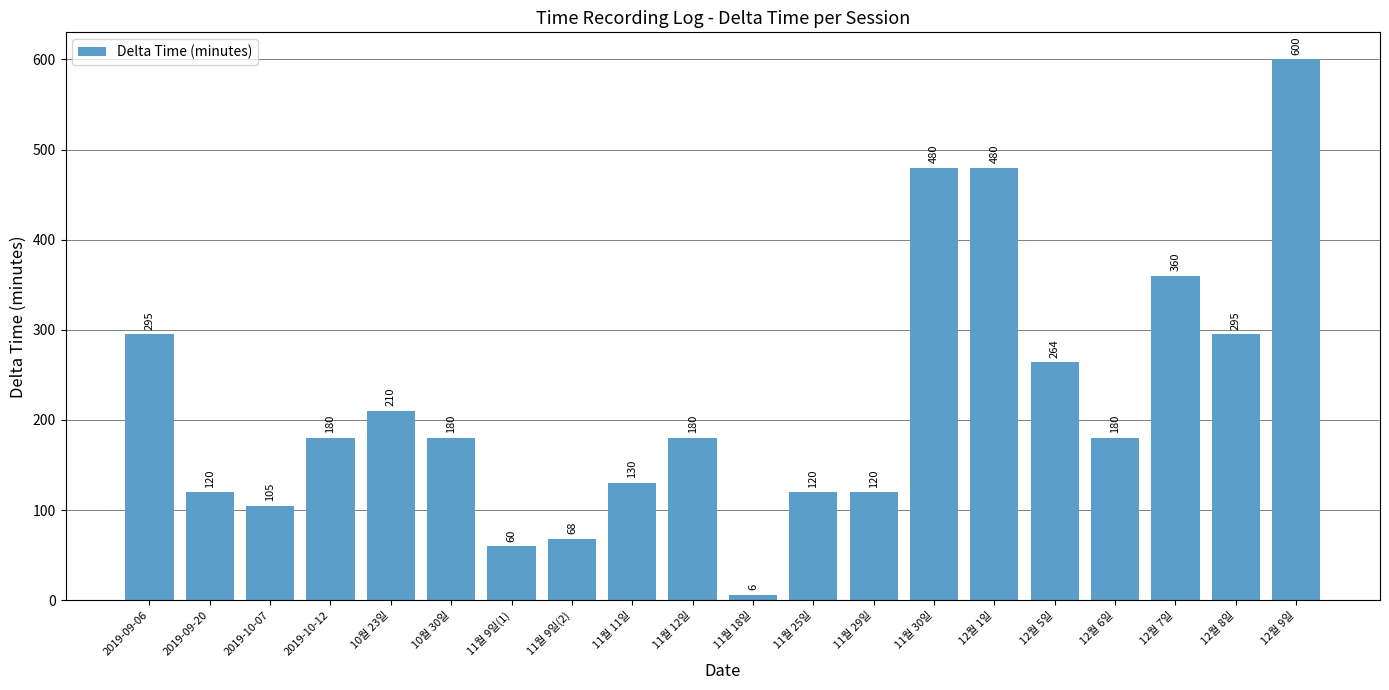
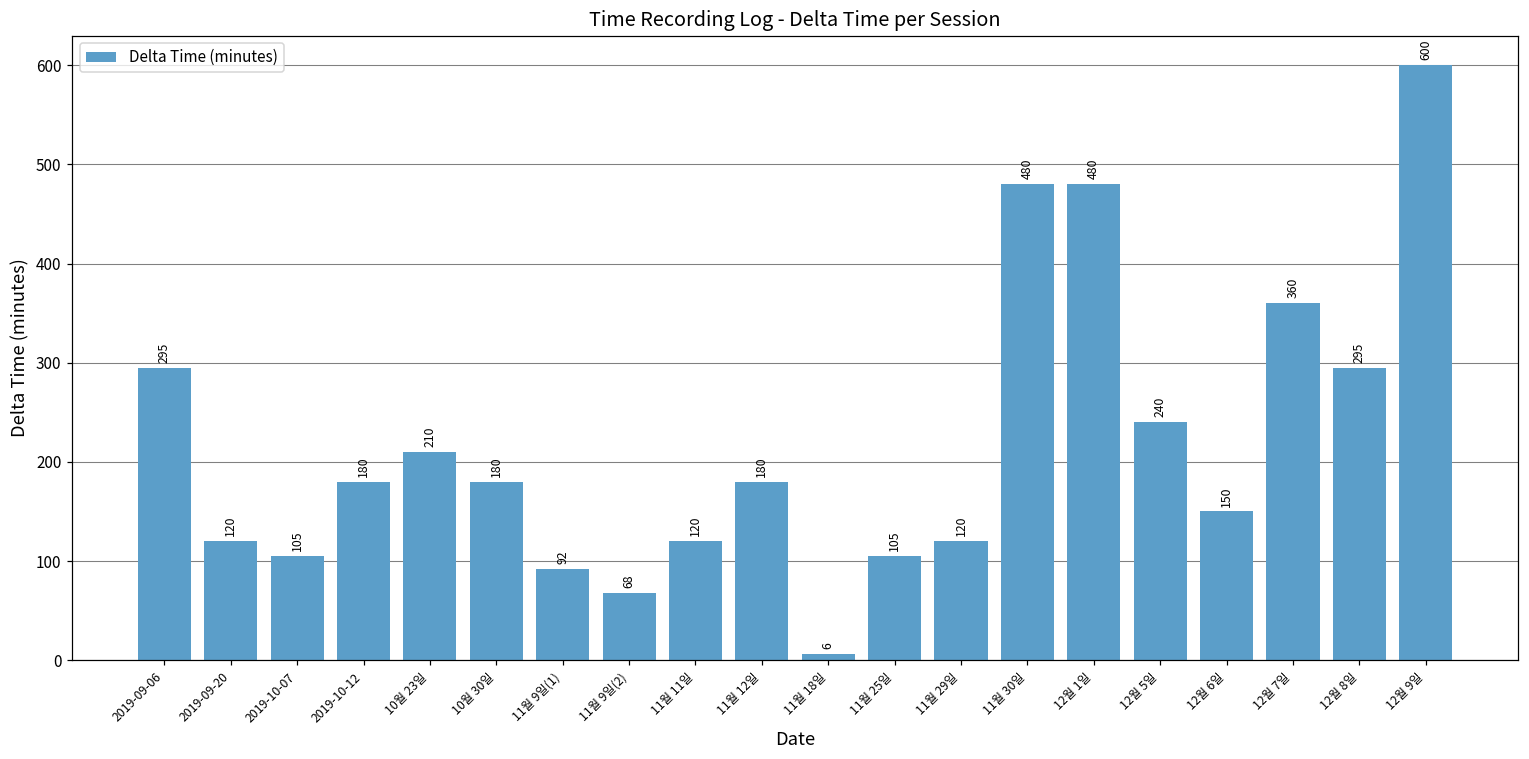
11월 9일(1): 60 -> 92
11월 11일: 130 -> 120
11월 25일: 120 -> 105
12월 5일: 264 -> 240
12월 6일: 180 -> 150
